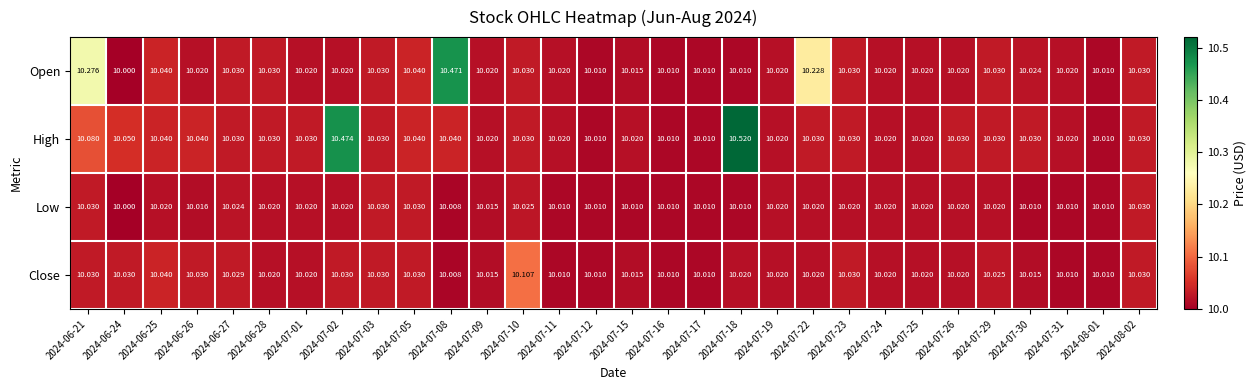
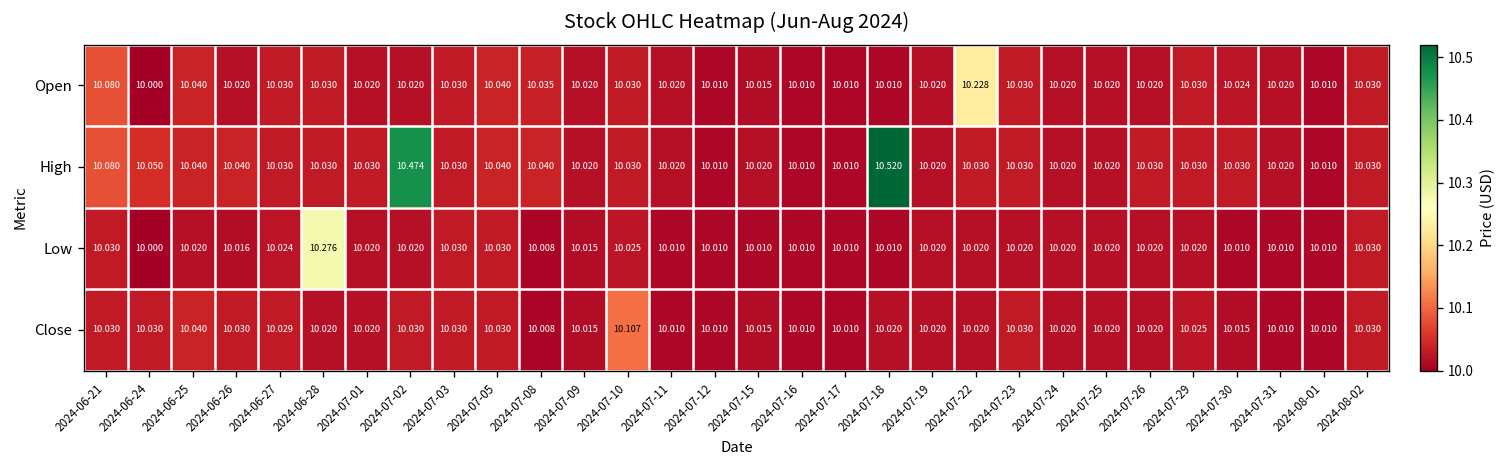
Open, 2024-06-21: 10.276 -> 10.080
Open, 2024-07-08: 10.471 -> 10.035
Low, 2024-06-28: 10.020 -> 10.276
